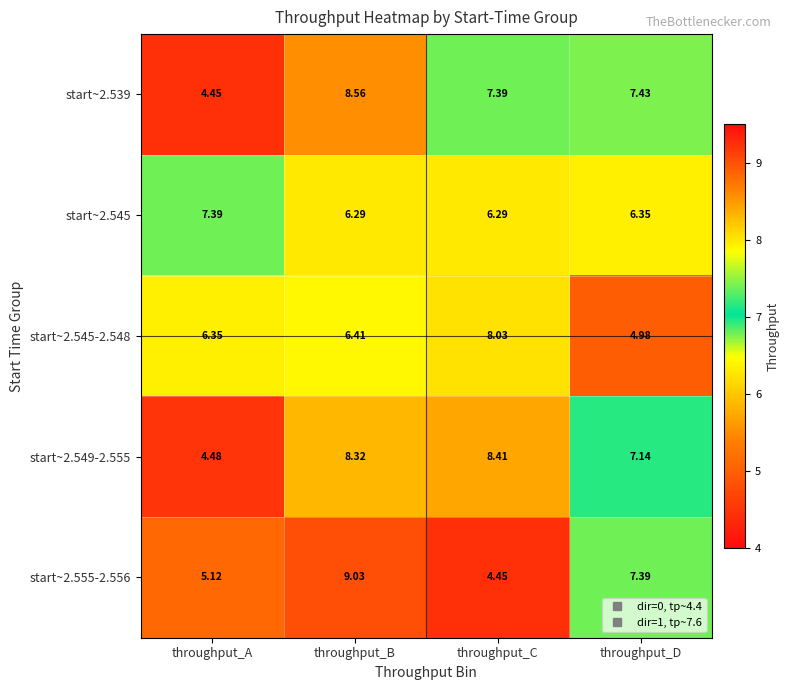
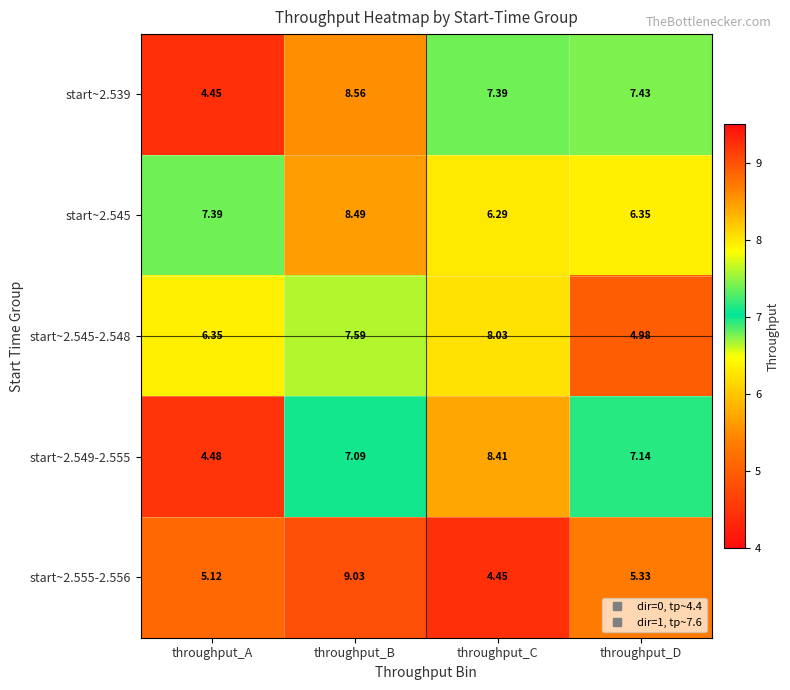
start~2.545, throughput_B: 6.29 -> 8.49
start~2.545-2.548, throughput_B: 6.41 -> 7.59
start~2.549-2.555, throughput_B: 8.32 -> 7.09
start~2.555-2.556, throughput_D: 7.39 -> 5.33
